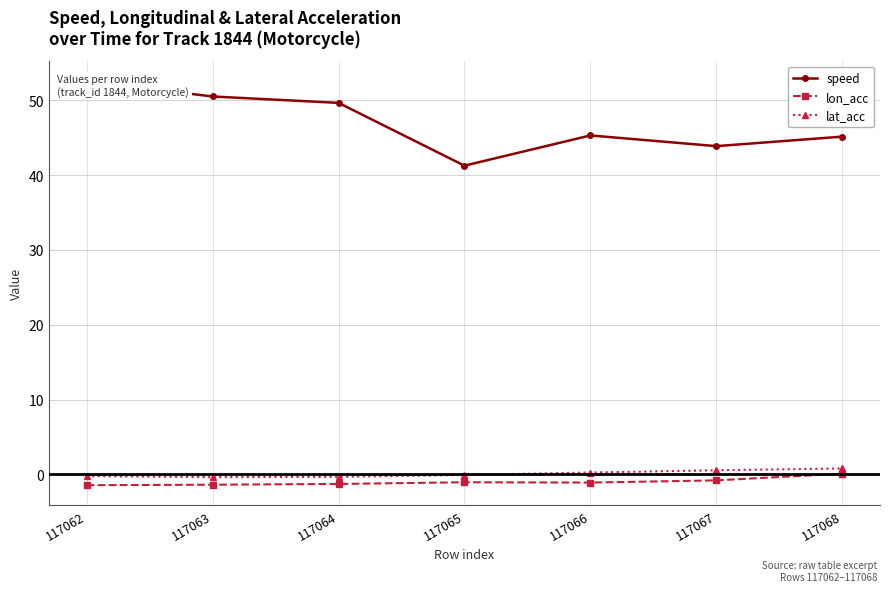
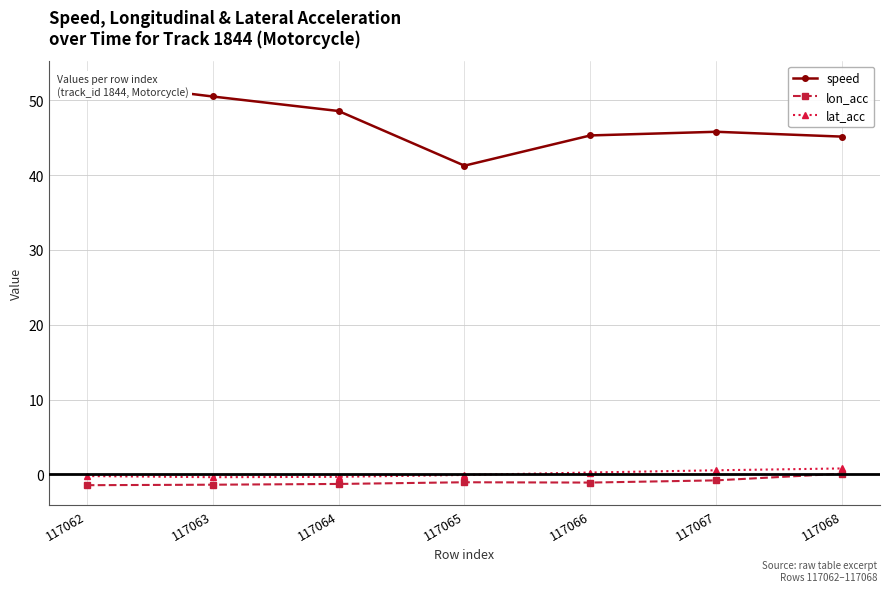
speed, 117064: 50 -> 49
speed, 117067: 44 -> 46
